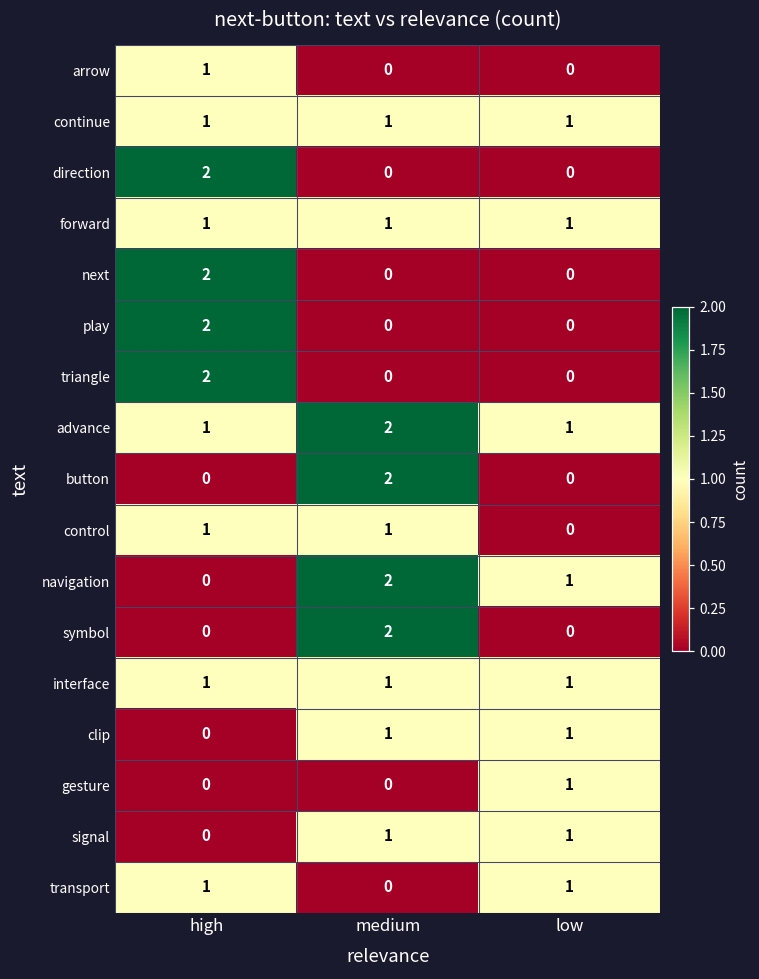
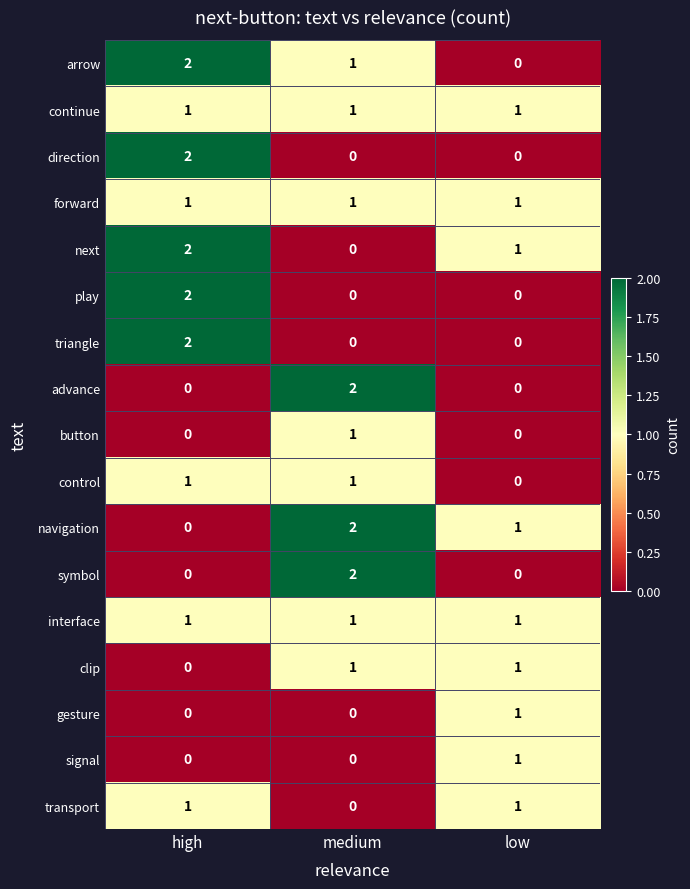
arrow, high: 1 -> 2
arrow, medium: 0 -> 1
next, low: 0 -> 1
advance, high: 1 -> 0
advance, low: 1 -> 0
button, medium: 2 -> 1
signal, medium: 1 -> 0
